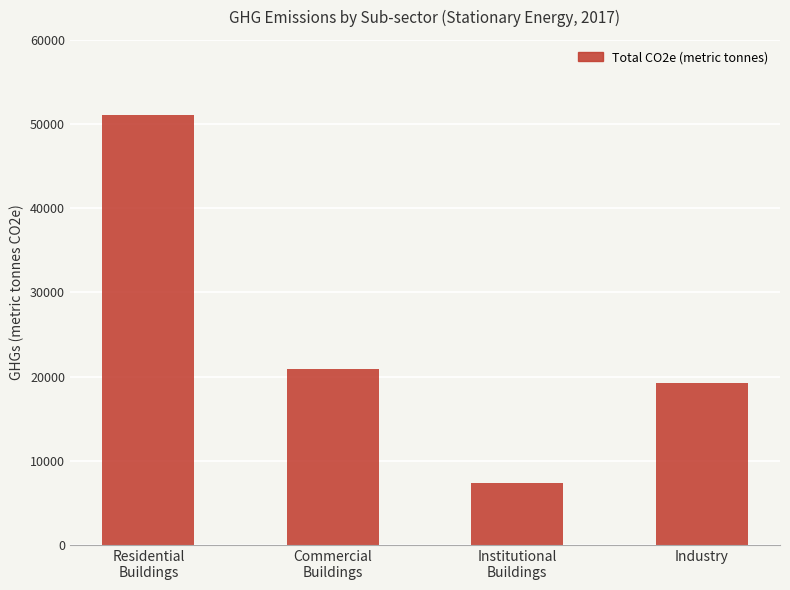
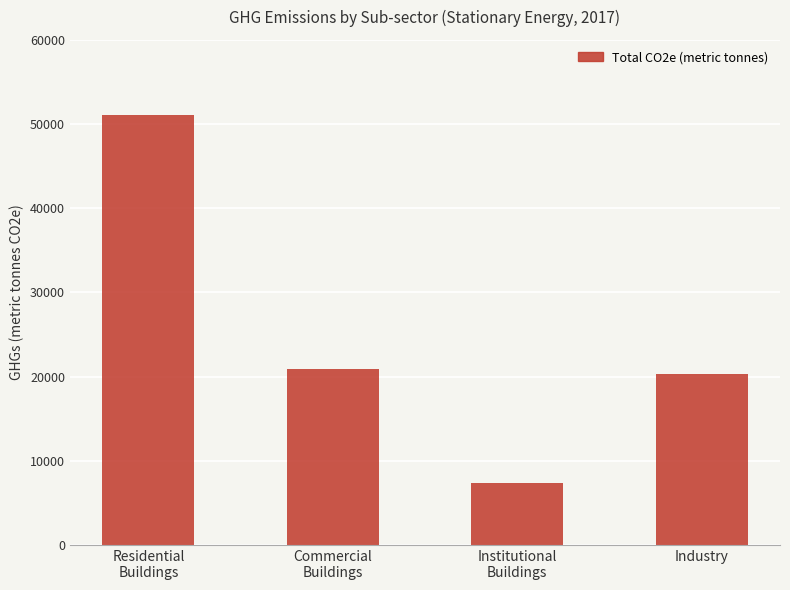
Industry: 19000 -> 20000
